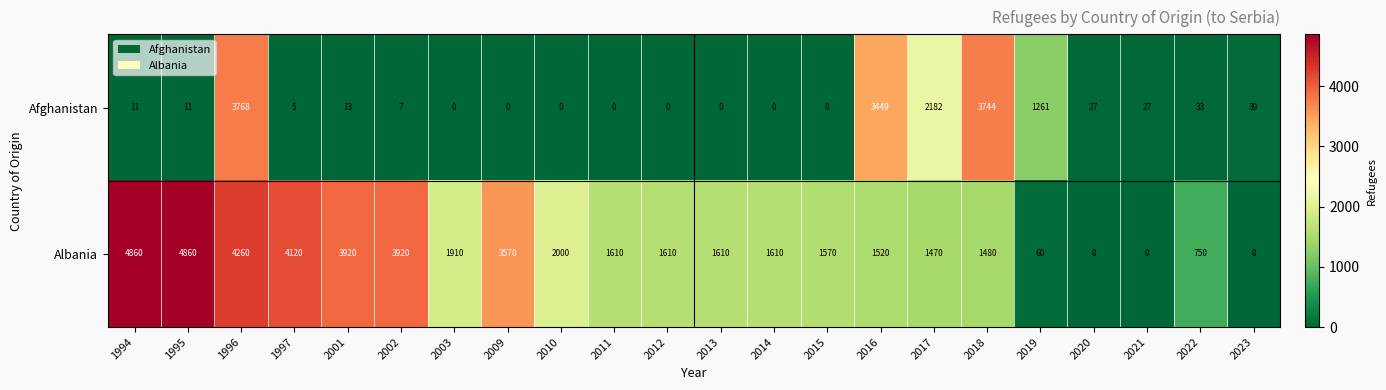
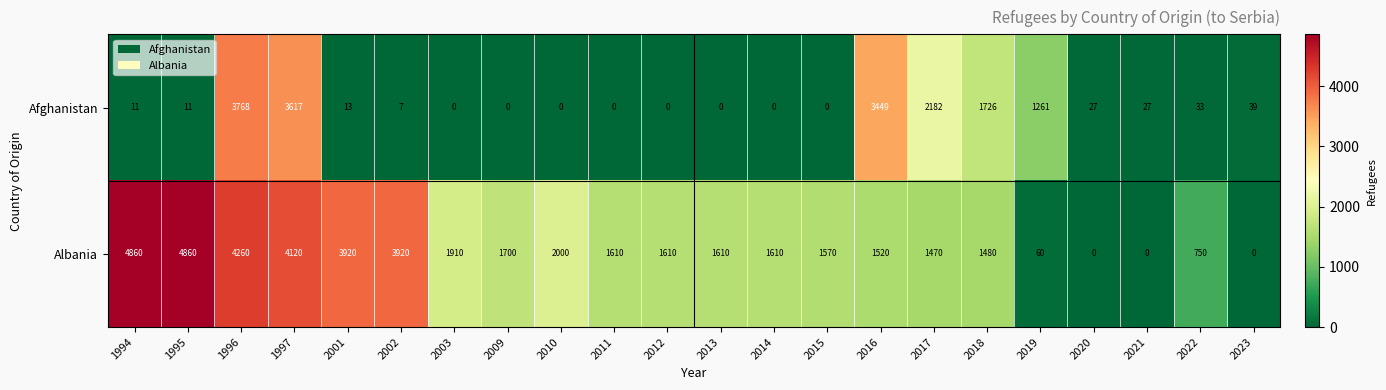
Afghanistan, 1997: 5 -> 3617
Afghanistan, 2018: 3744 -> 1726
Albania, 2009: 3570 -> 1700
